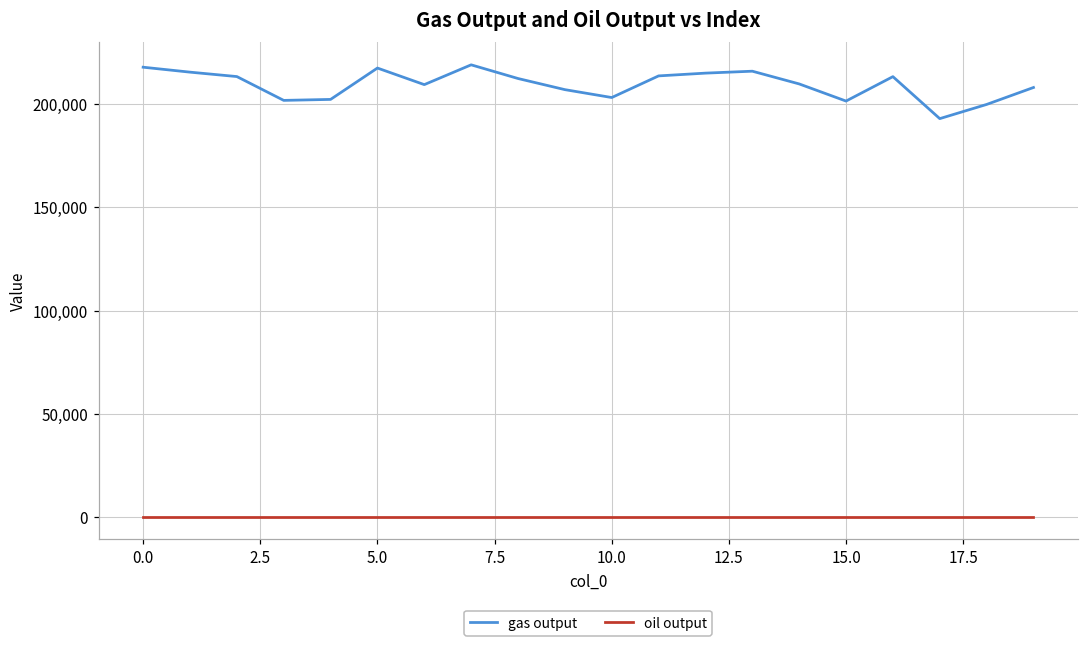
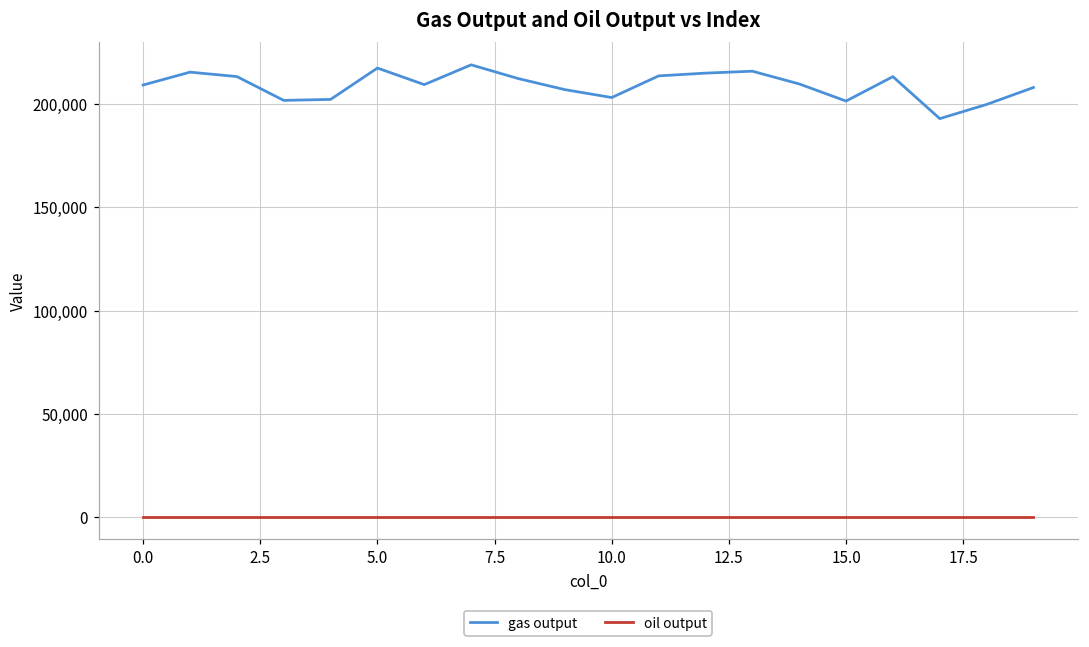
gas output, 0.0: 218,000 -> 209,000
